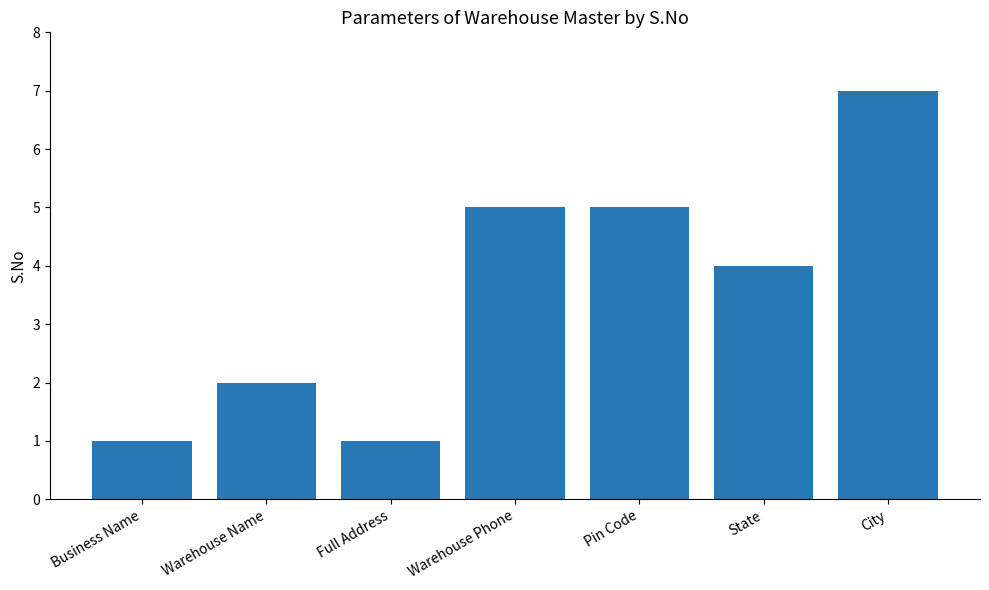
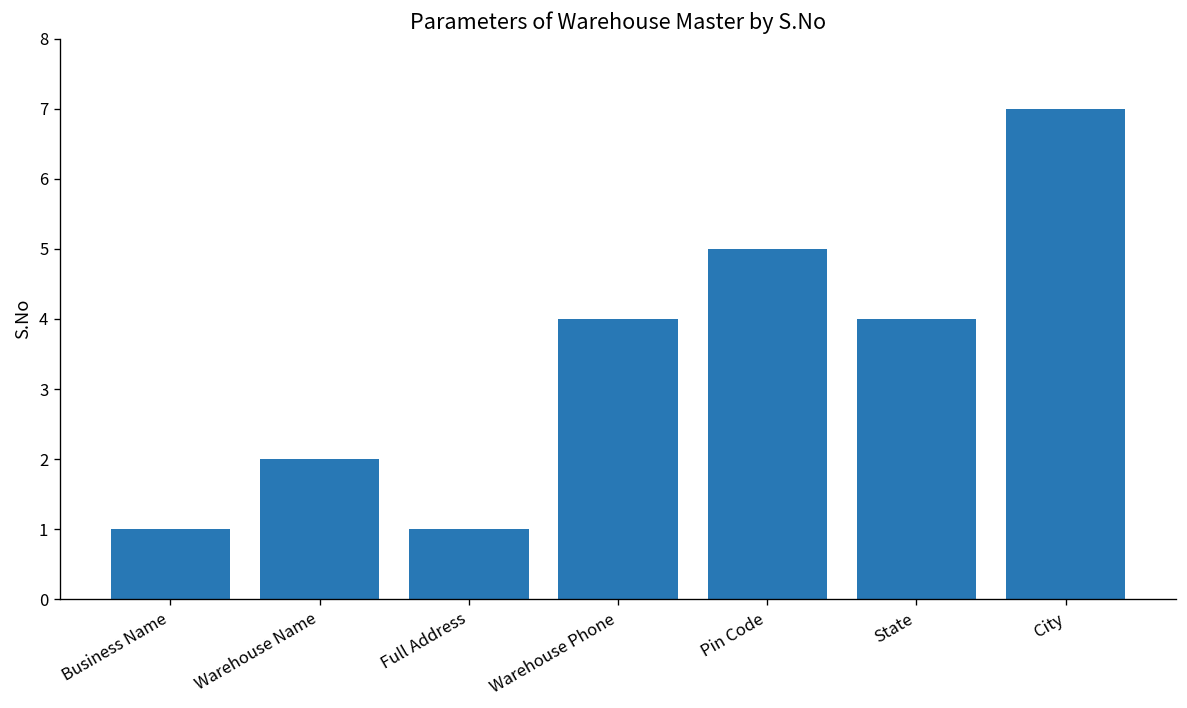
Warehouse Phone: 5 -> 4
